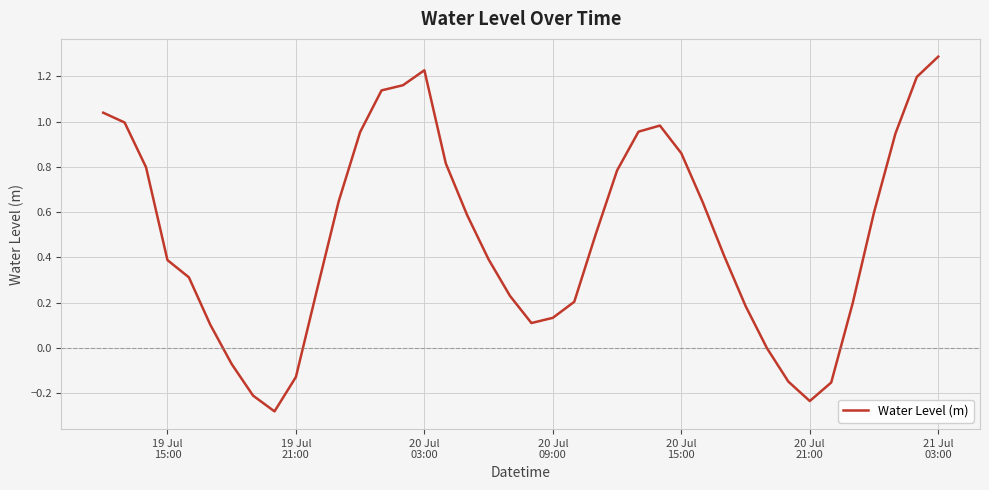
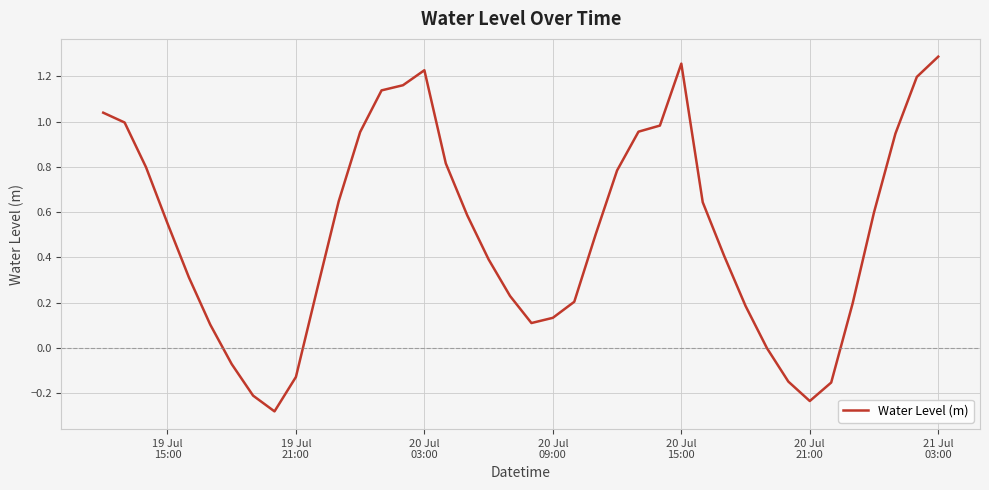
19 Jul 15:00: 0.39 -> 0.55
20 Jul 15:00: 0.86 -> 1.26
